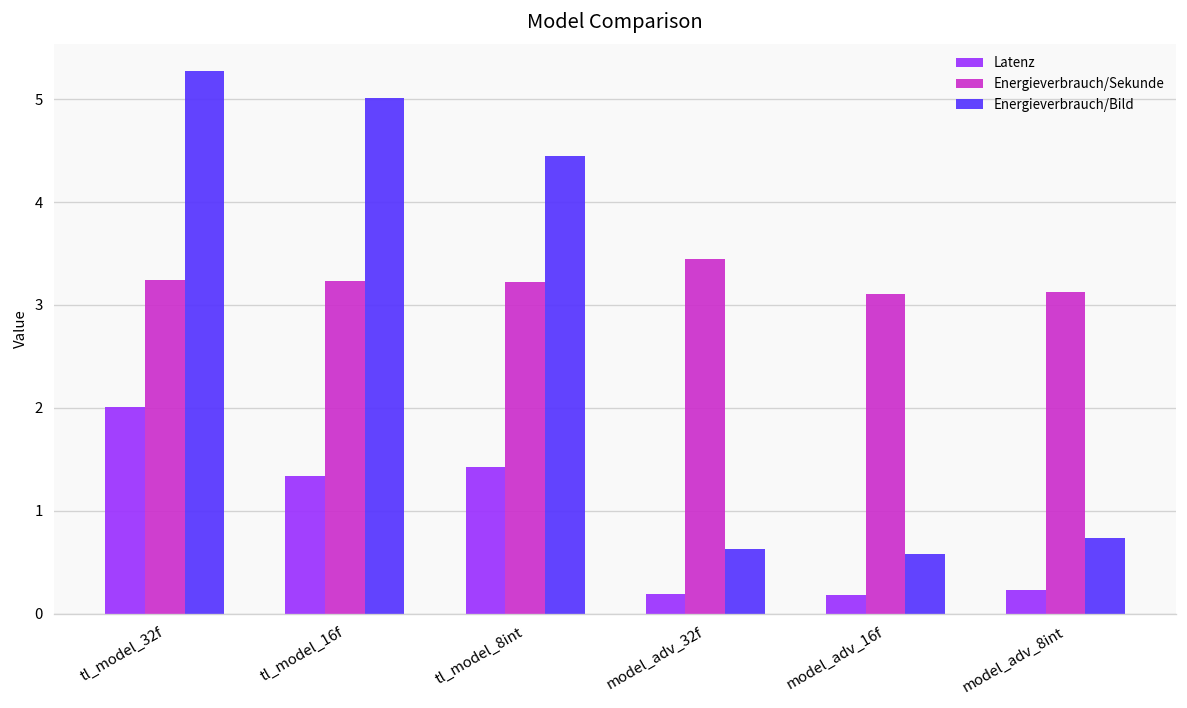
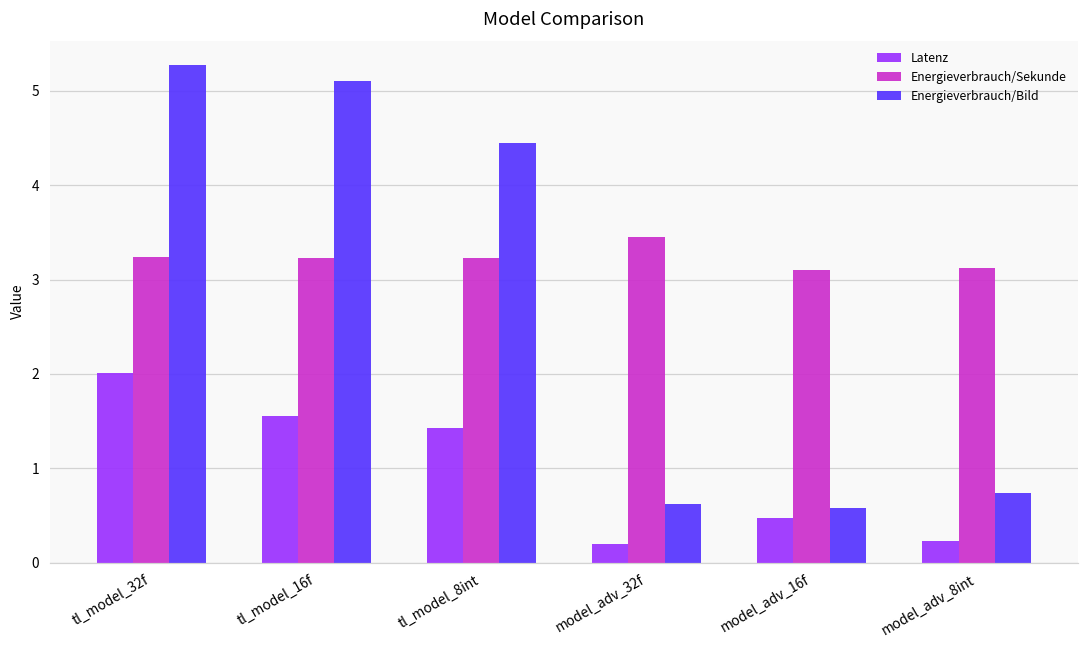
Latenz, tl_model_16f: 1.3 -> 1.5
Energieverbrauch/Bild, tl_model_16f: 5.0 -> 5.1
Latenz, model_adv_16f: 0.2 -> 0.5
